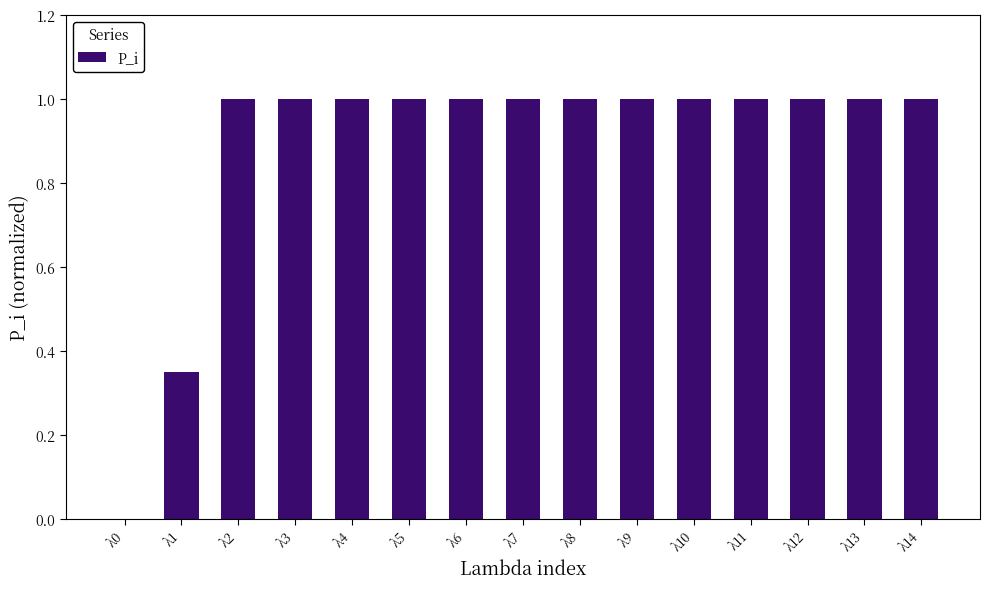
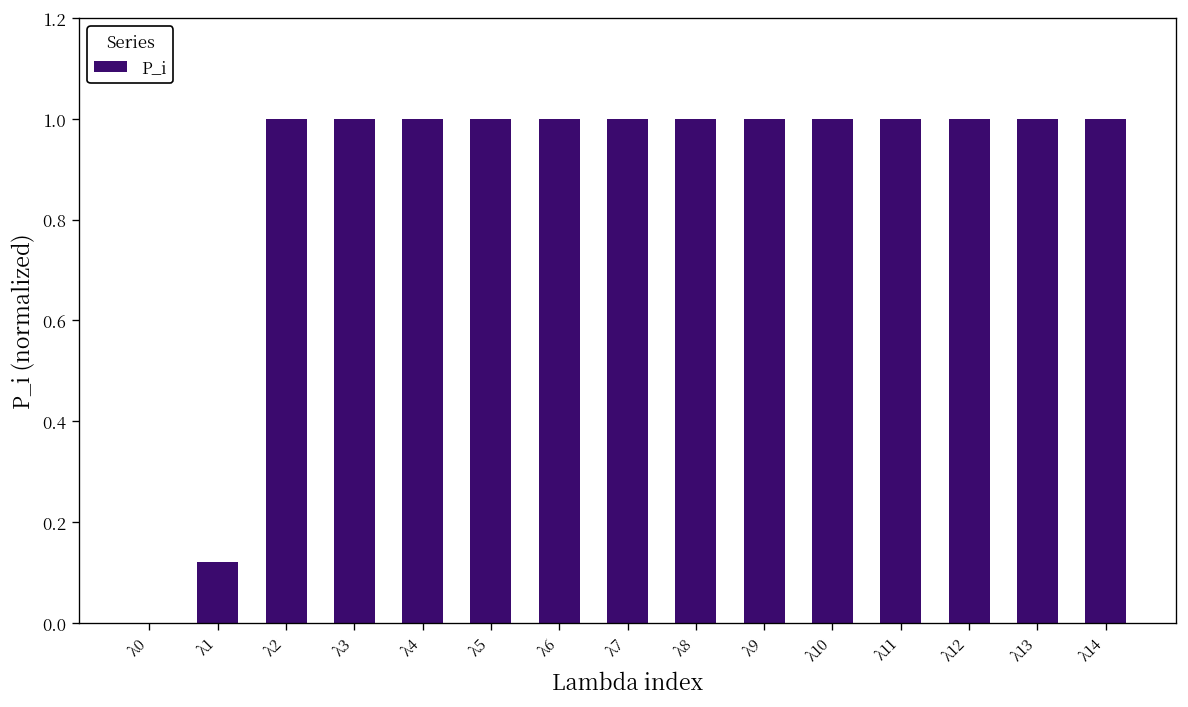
λ1: 0.35 -> 0.12
